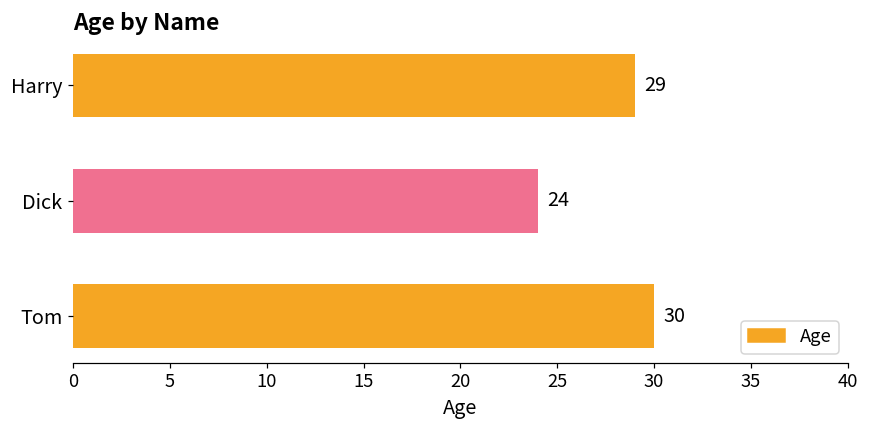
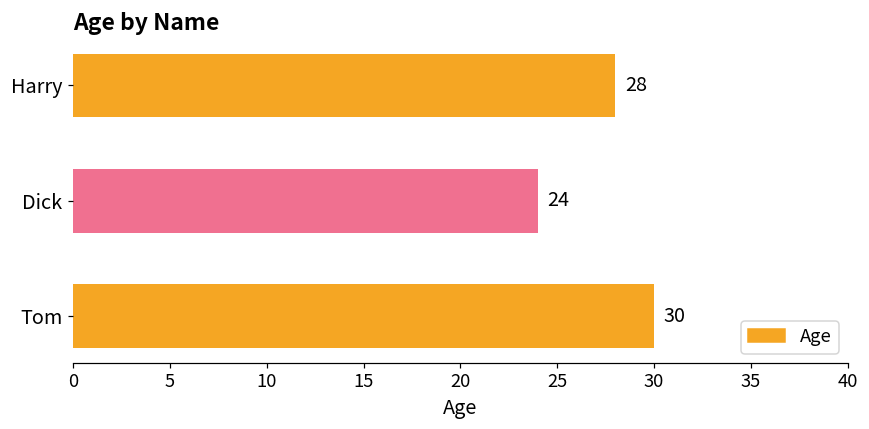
Harry: 29 -> 28
